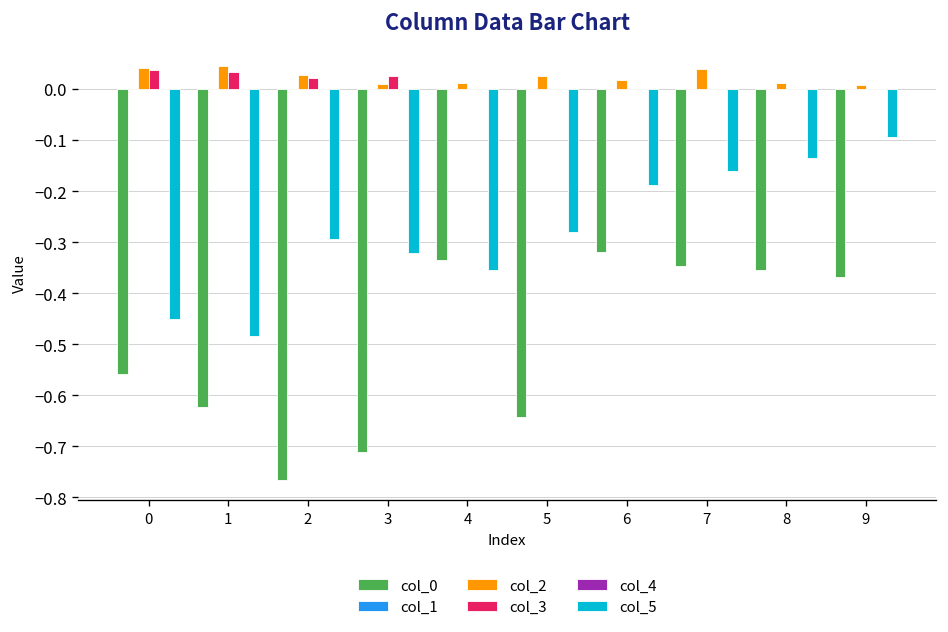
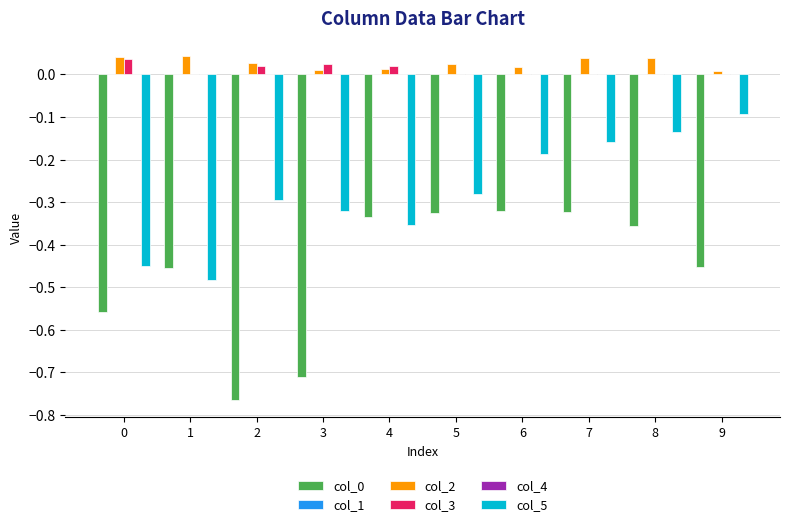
col_0, 1: -0.62 -> -0.45
col_3, 1: 0.03 -> 0.00
col_3, 4: 0.00 -> 0.02
col_0, 5: -0.64 -> -0.33
col_0, 7: -0.35 -> -0.32
col_2, 8: 0.01 -> 0.04
col_0, 9: -0.37 -> -0.45
